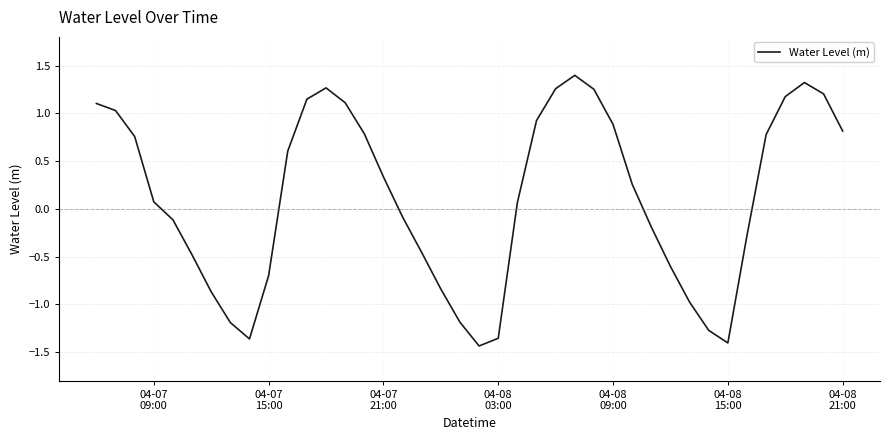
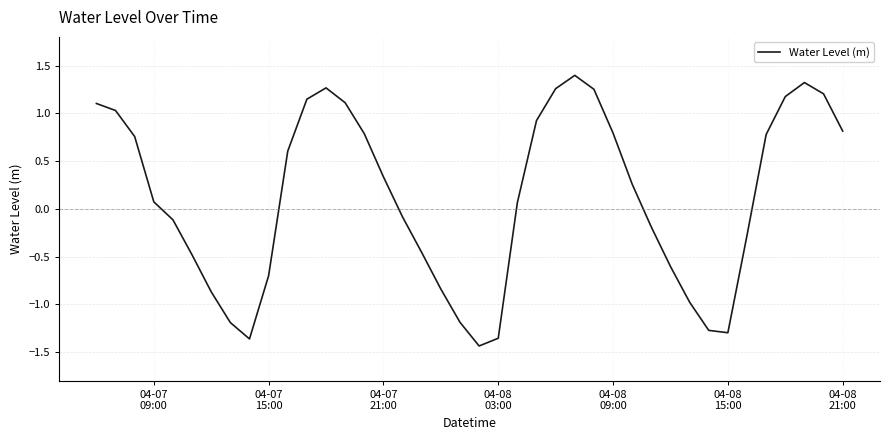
04-08 09:00: 0.9 -> 0.8
04-08 15:00: -1.4 -> -1.3
